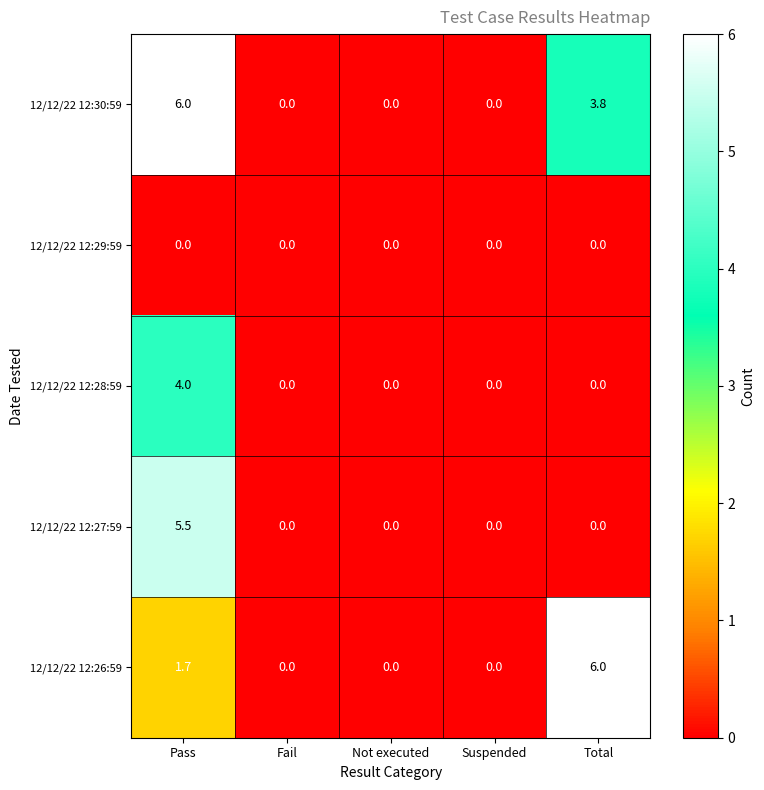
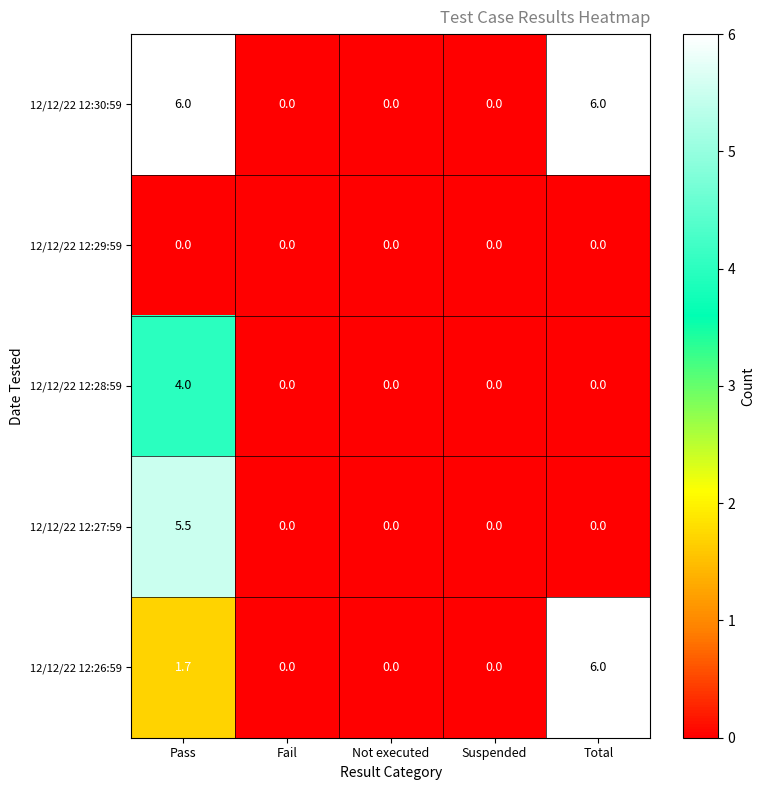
12/12/22 12:30:59, Total: 3.8 -> 6.0
